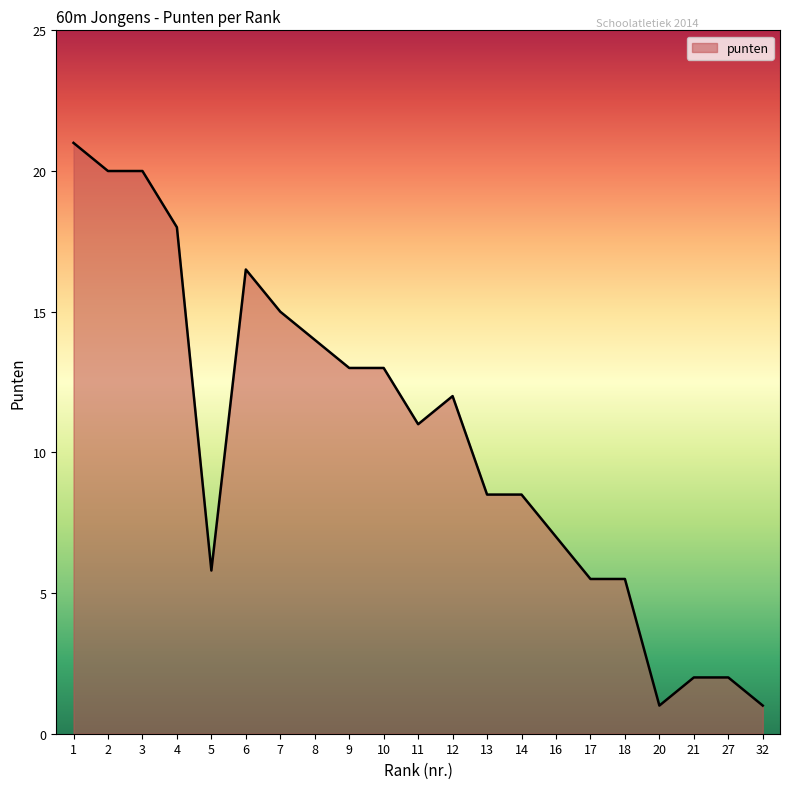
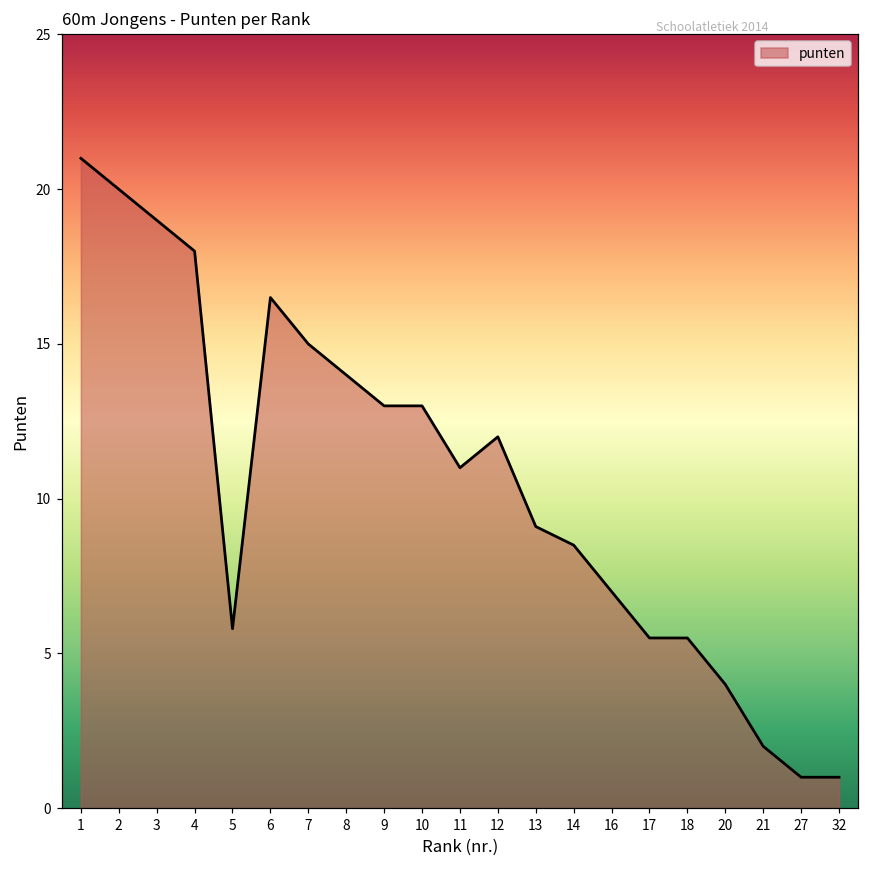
3: 20 -> 19
13: 8.5 -> 9.1
20: 1 -> 4
27: 2 -> 1
